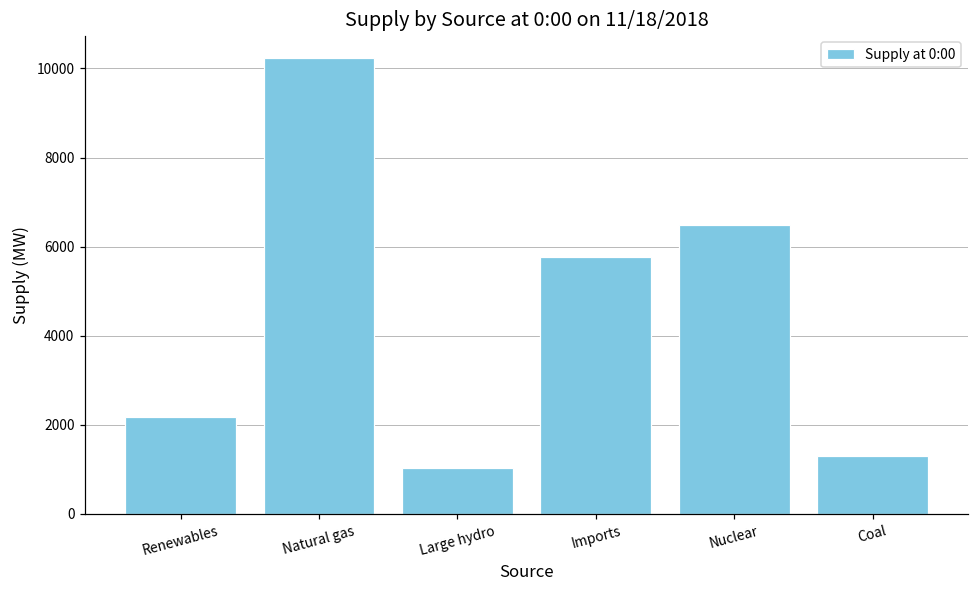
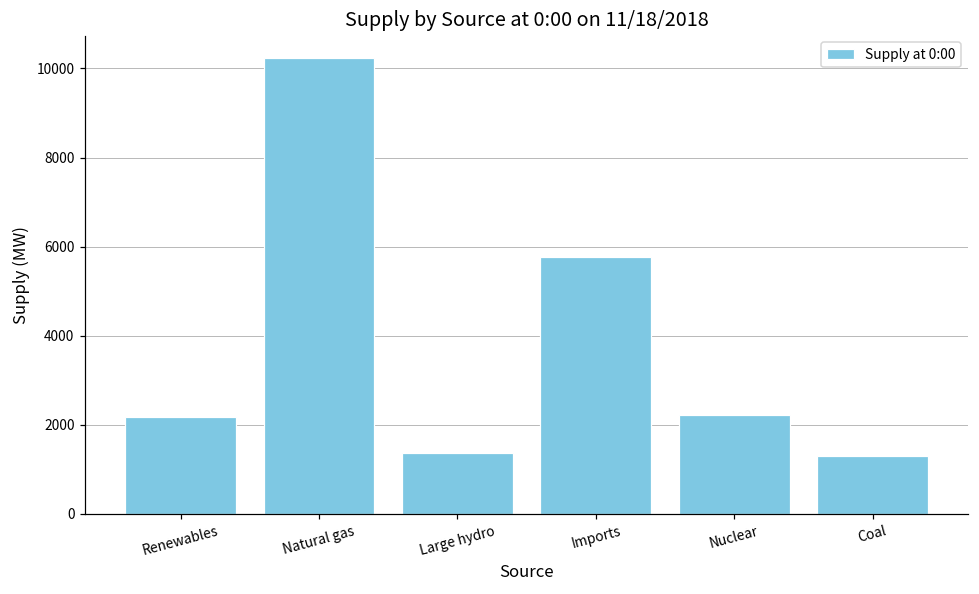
Large hydro: 1000 -> 1400
Nuclear: 6500 -> 2200
